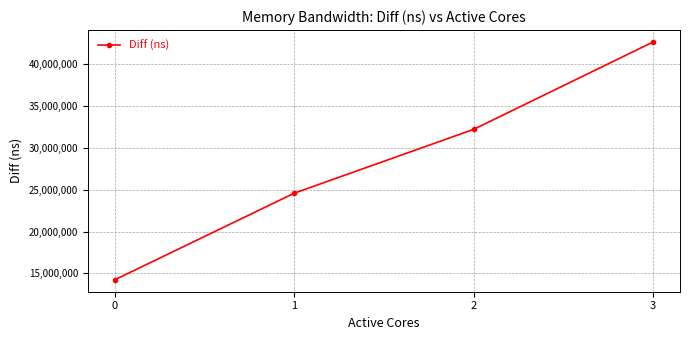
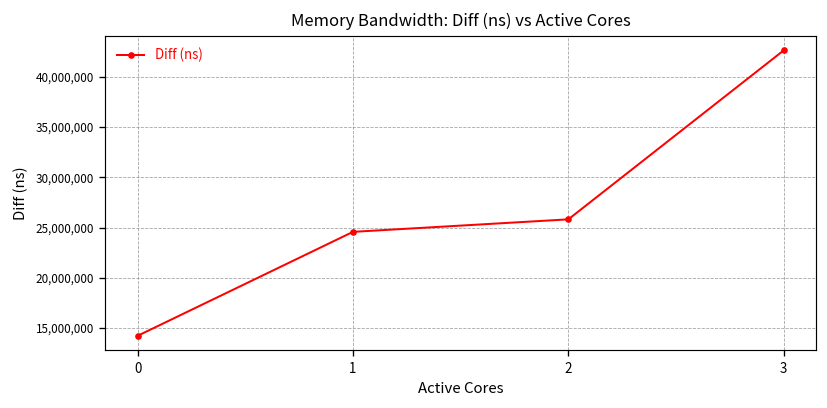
2: 32,000,000 -> 26,000,000
